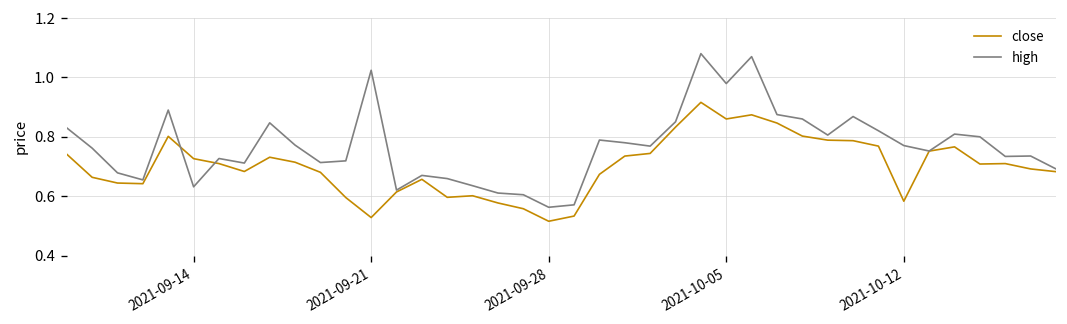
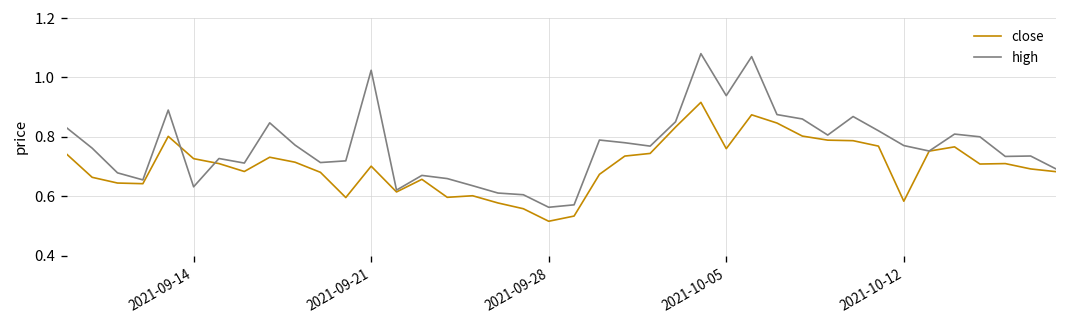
close, 2021-09-21: 0.53 -> 0.70
close, 2021-10-05: 0.86 -> 0.76
high, 2021-10-05: 0.98 -> 0.94
